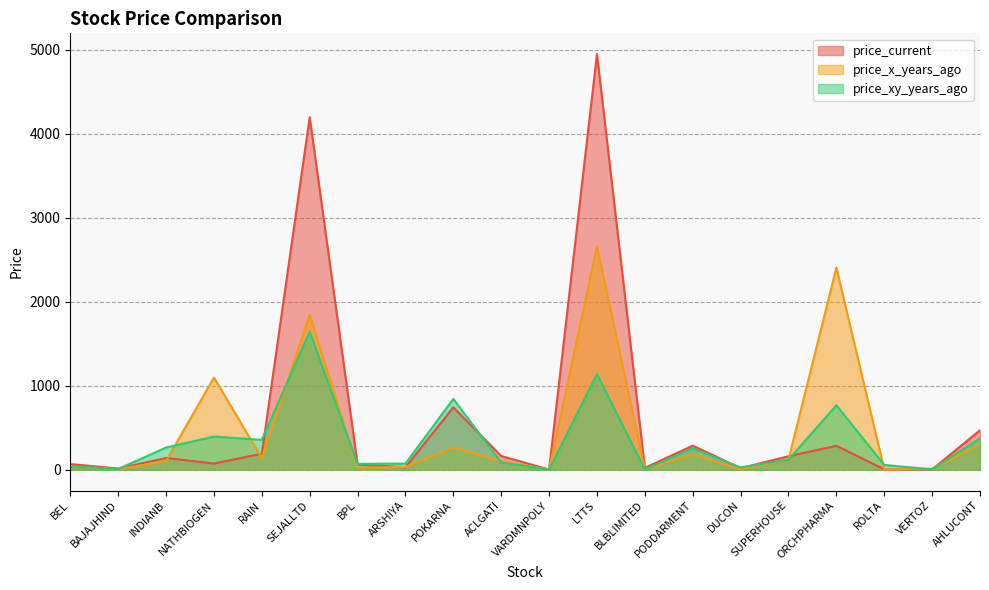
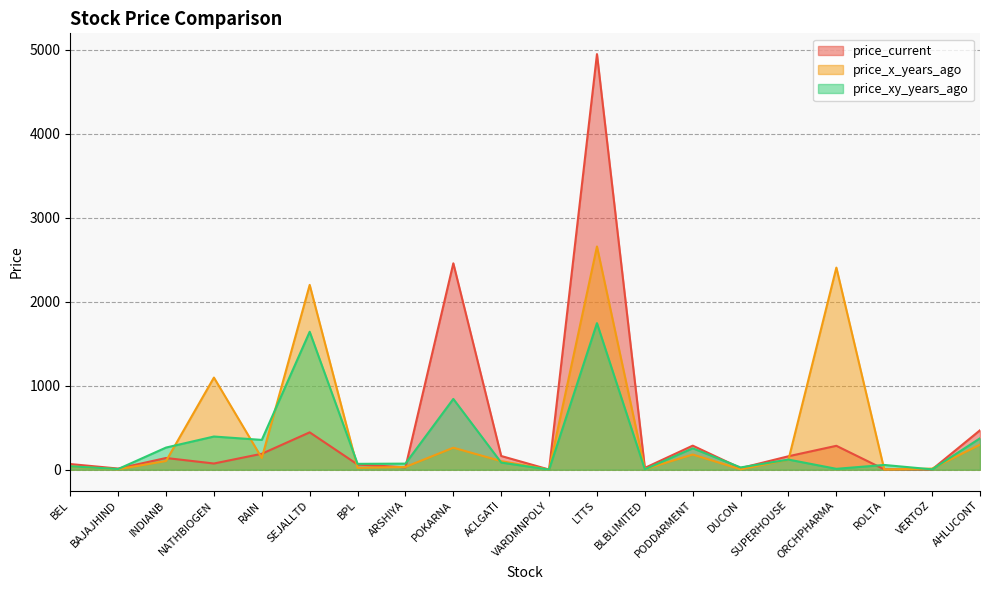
price_current, SEJALLTD: 4200 -> 400
price_x_years_ago, SEJALLTD: 1800 -> 2200
price_current, POKARNA: 700 -> 2500
price_xy_years_ago, LTTS: 1100 -> 1700
price_xy_years_ago, ORCHPHARMA: 800 -> 0
